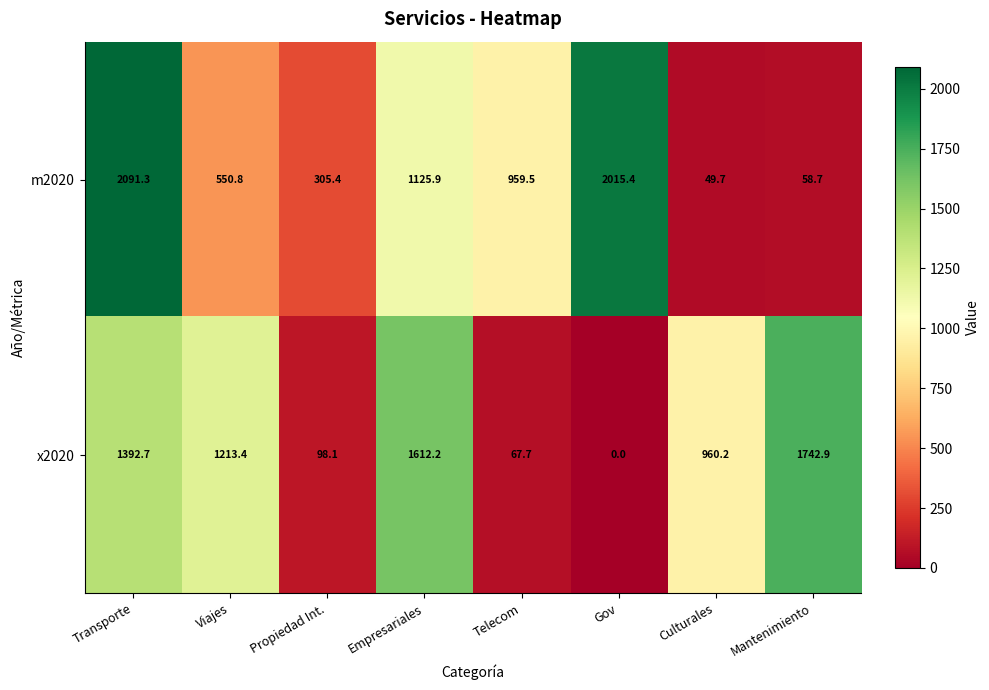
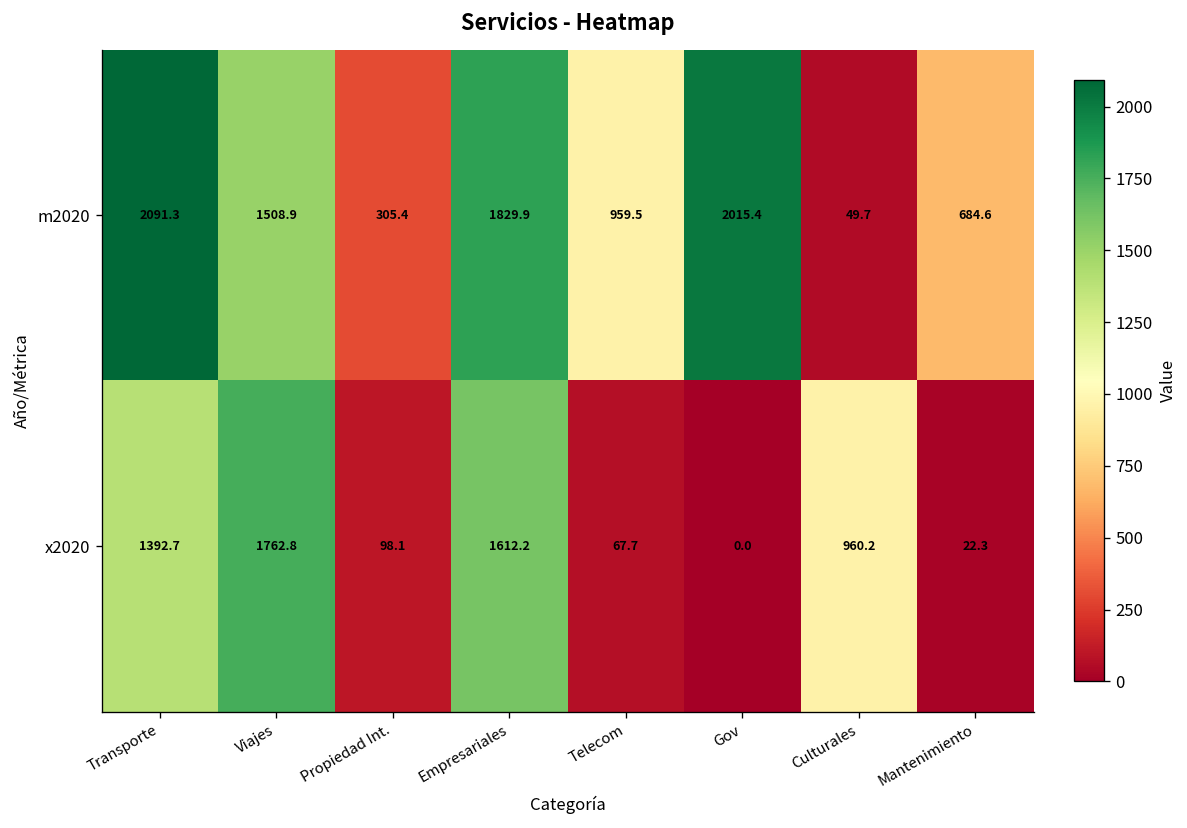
m2020, Viajes: 550.8 -> 1508.9
m2020, Empresariales: 1125.9 -> 1829.9
m2020, Mantenimiento: 58.7 -> 684.6
x2020, Viajes: 1213.4 -> 1762.8
x2020, Mantenimiento: 1742.9 -> 22.3
